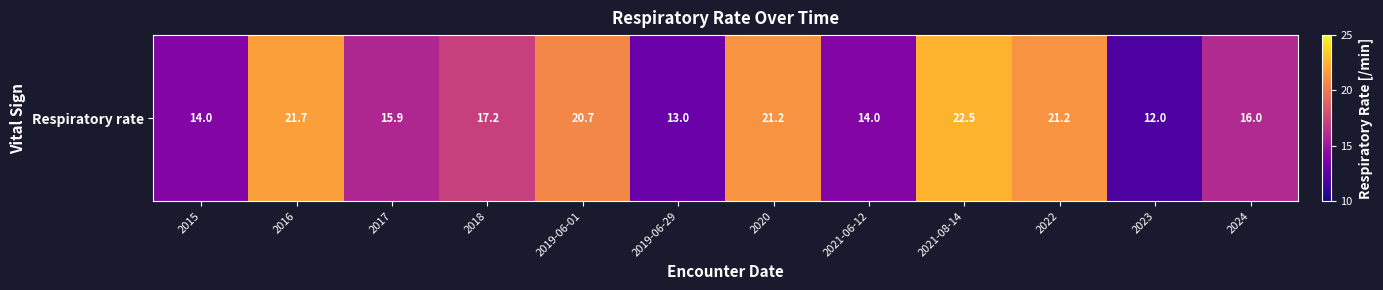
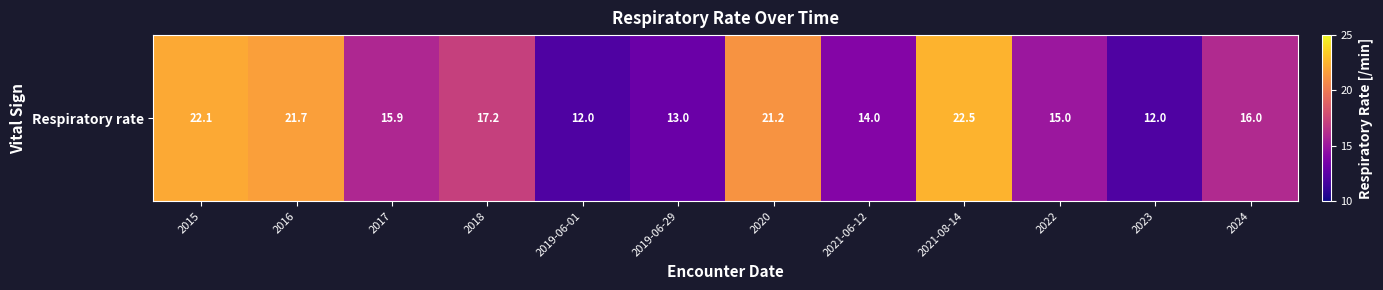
Respiratory rate, 2015: 14.0 -> 22.1
Respiratory rate, 2019-06-01: 20.7 -> 12.0
Respiratory rate, 2022: 21.2 -> 15.0
